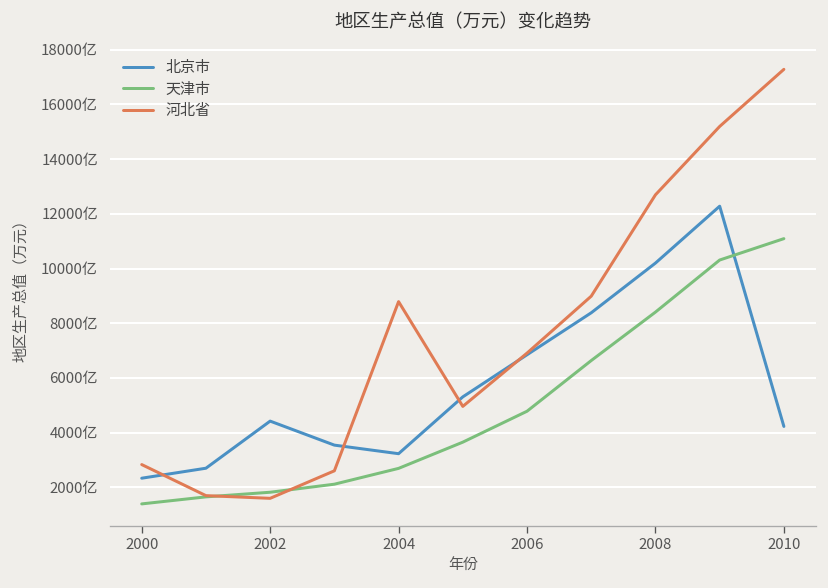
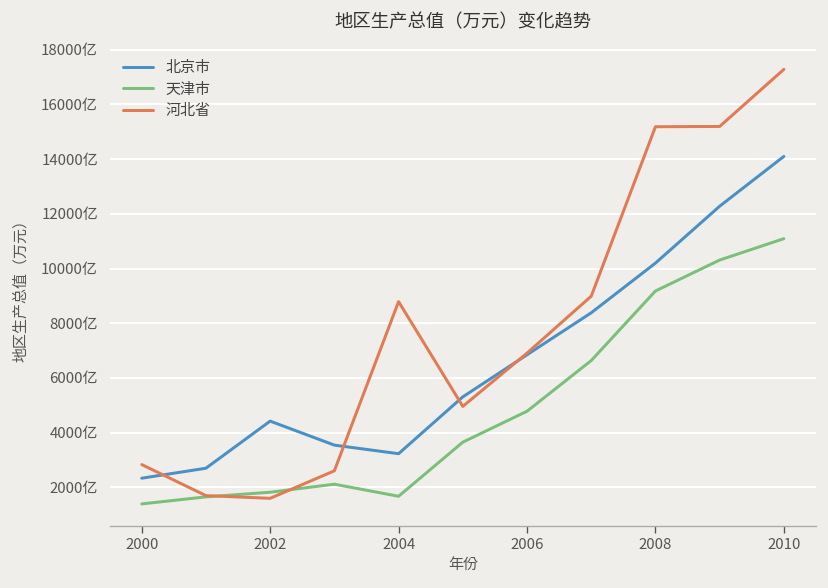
天津市, 2004: 2700亿 -> 1700亿
天津市, 2008: 8400亿 -> 9200亿
河北省, 2008: 12700亿 -> 15200亿
北京市, 2010: 4200亿 -> 14100亿
